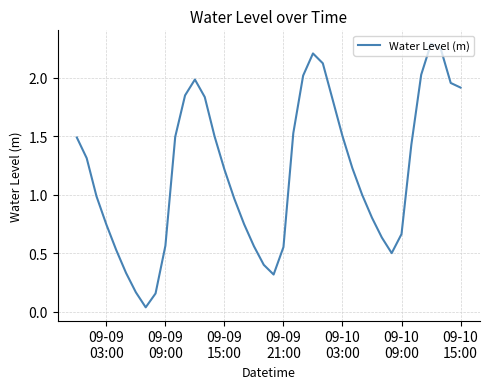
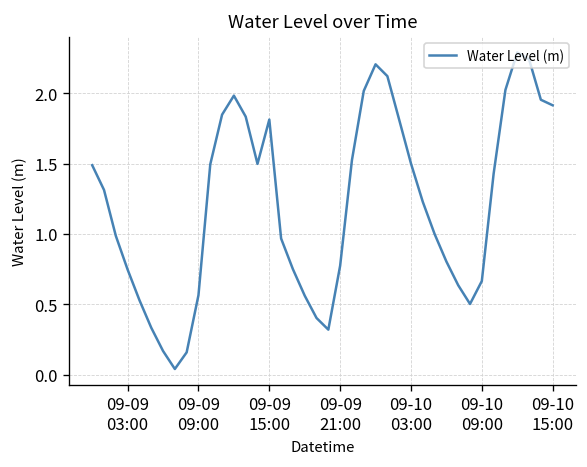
09-09 15:00: 1.22 -> 1.81
09-09 21:00: 0.55 -> 0.77
